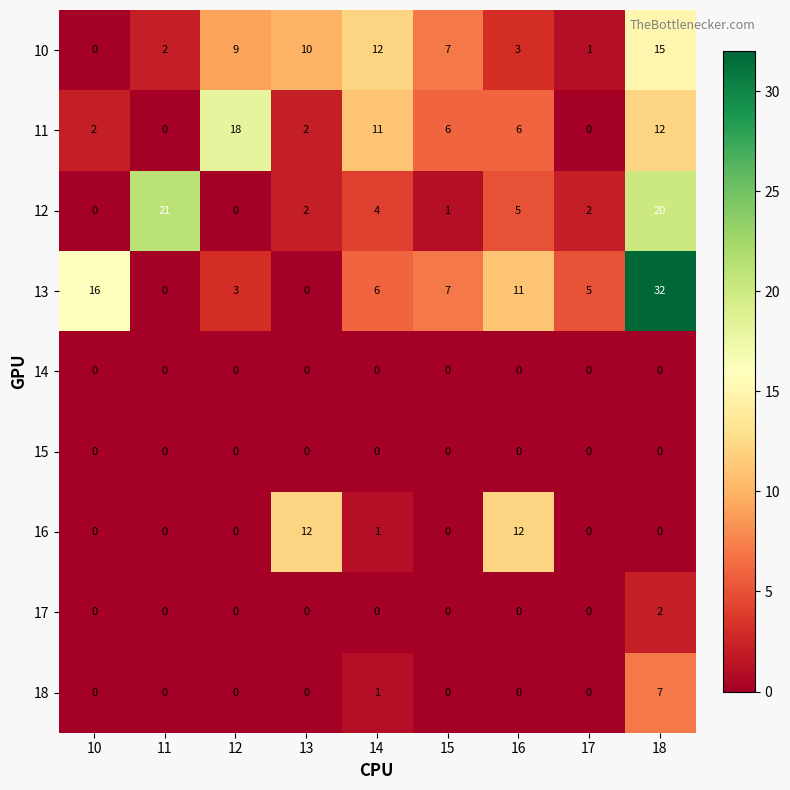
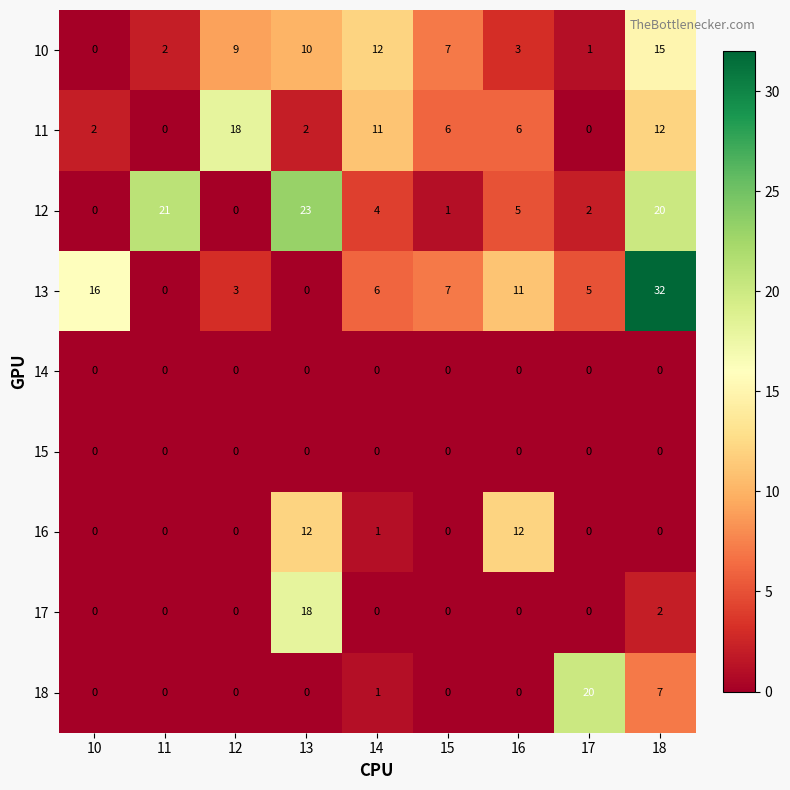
12, 13: 2 -> 23
17, 13: 0 -> 18
18, 17: 0 -> 20
